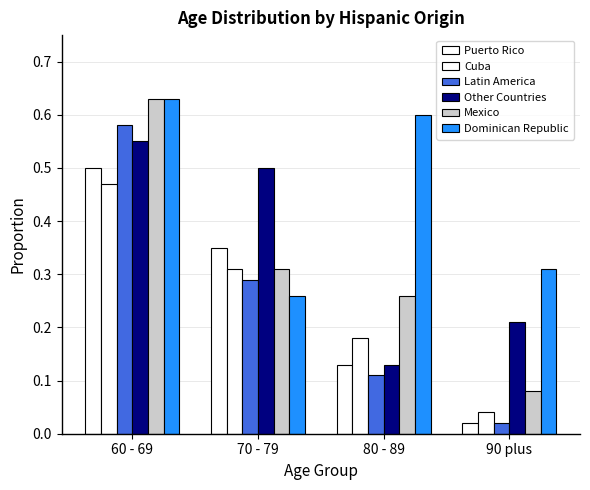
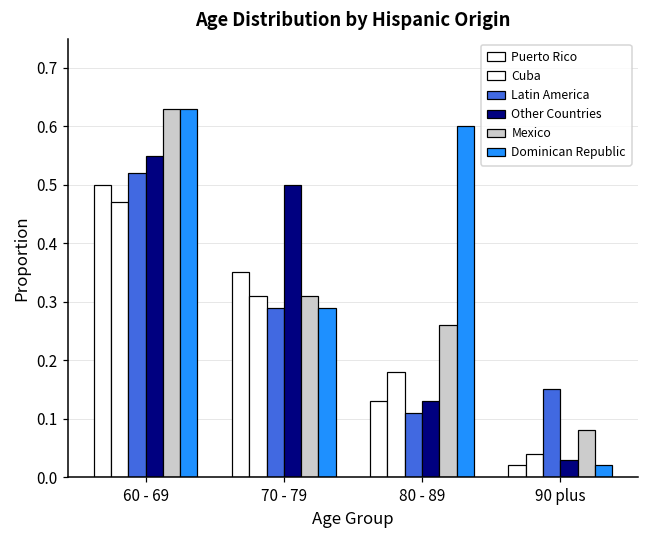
Latin America, 60 - 69: 0.58 -> 0.52
Dominican Republic, 70 - 79: 0.26 -> 0.29
Latin America, 90 plus: 0.02 -> 0.15
Other Countries, 90 plus: 0.21 -> 0.03
Dominican Republic, 90 plus: 0.31 -> 0.02
